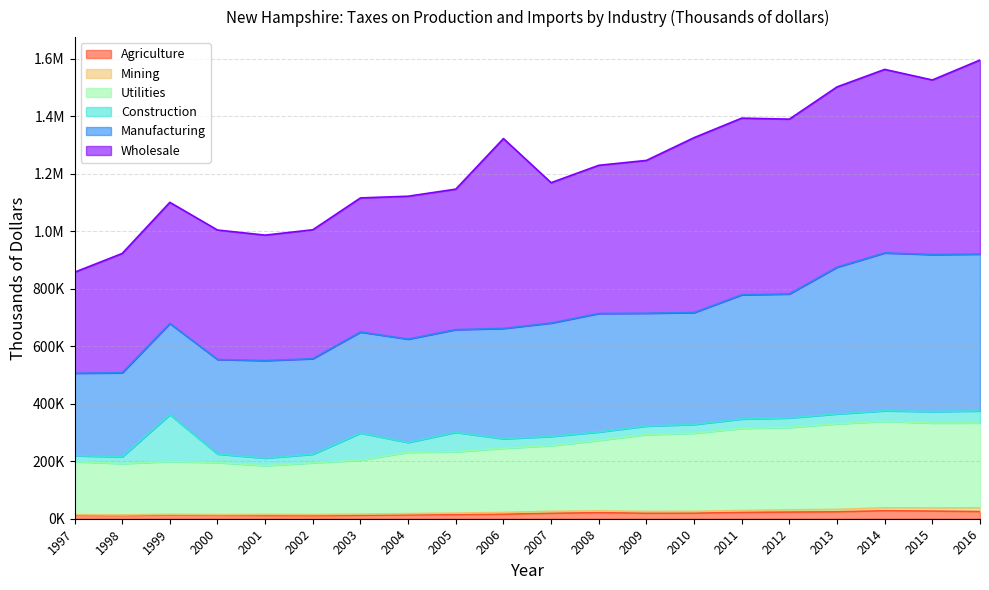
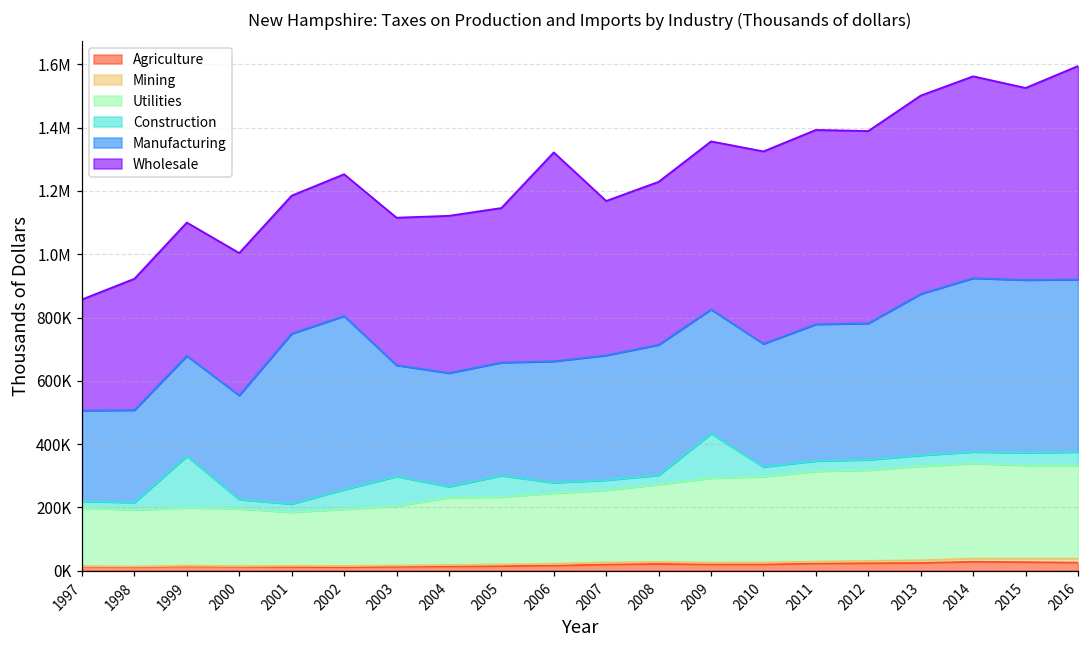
Manufacturing, 2001: 340000 -> 540000
Construction, 2002: 30000 -> 60000
Manufacturing, 2002: 330000 -> 550000
Construction, 2009: 30000 -> 140000
